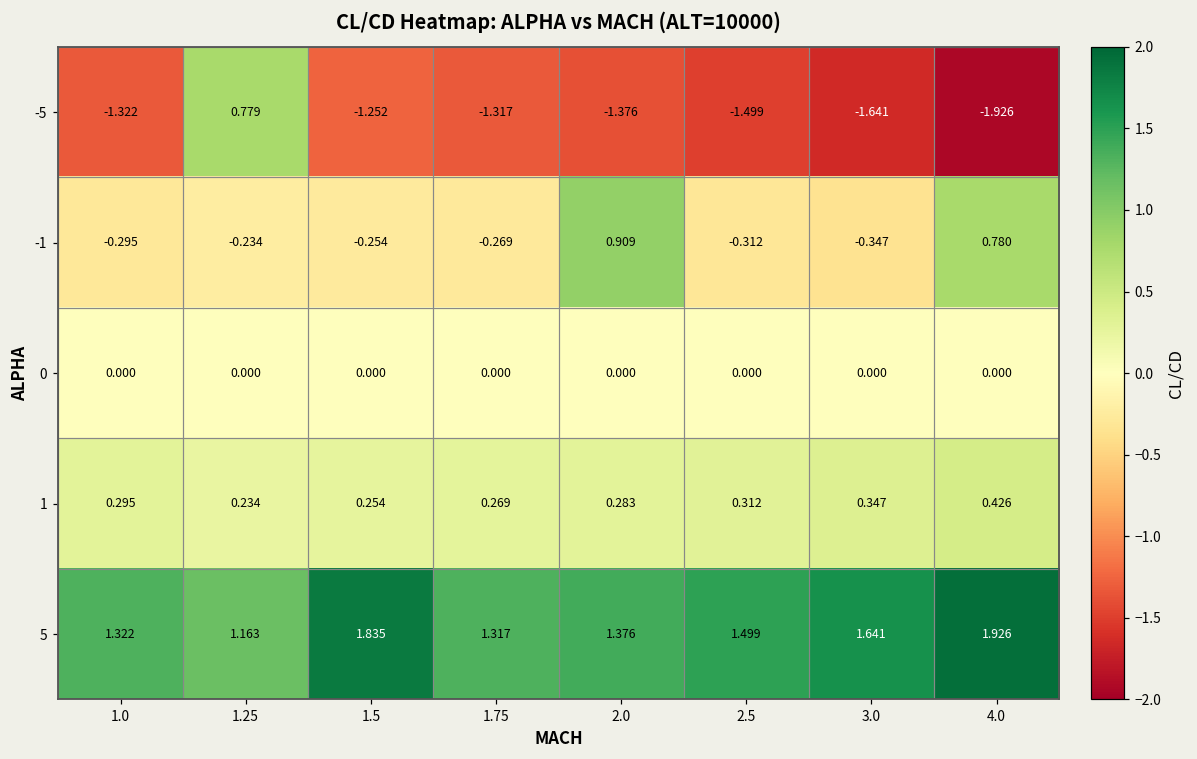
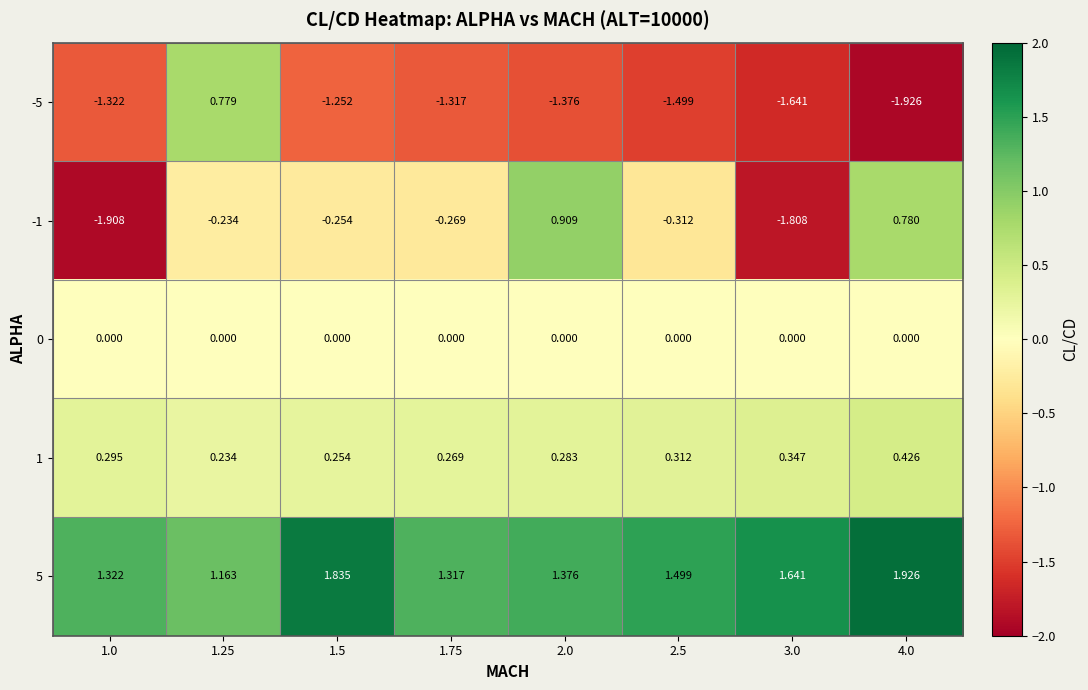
-1, 1.0: -0.295 -> -1.908
-1, 3.0: -0.347 -> -1.808
